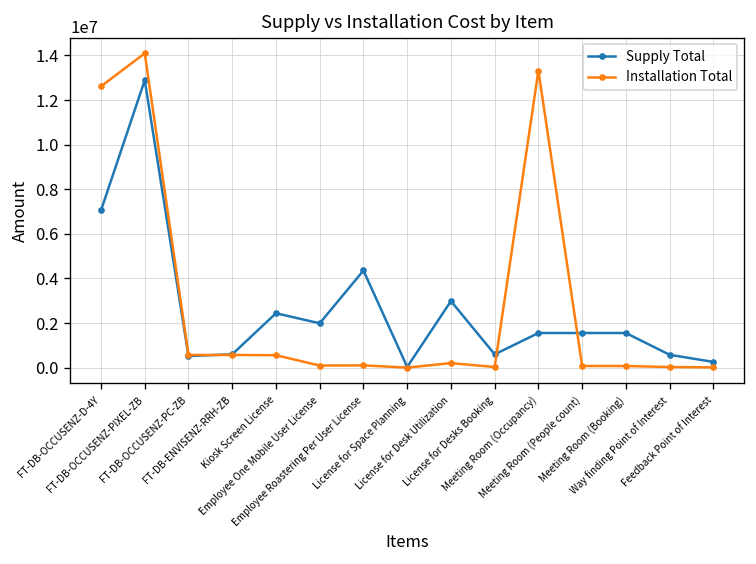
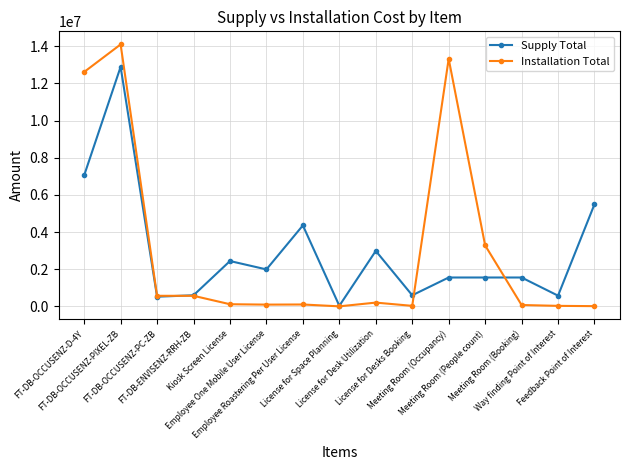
Installation Total, Kiosk Screen License: 600000 -> 100000
Installation Total, Meeting Room (People count): 100000 -> 3300000
Supply Total, Feedback Point of Interest: 300000 -> 5500000
